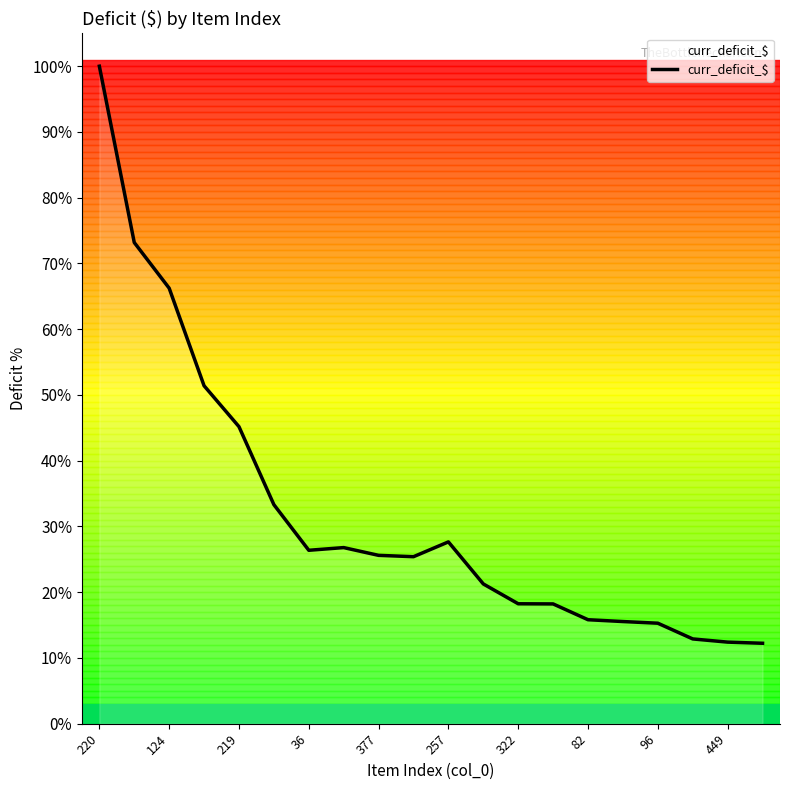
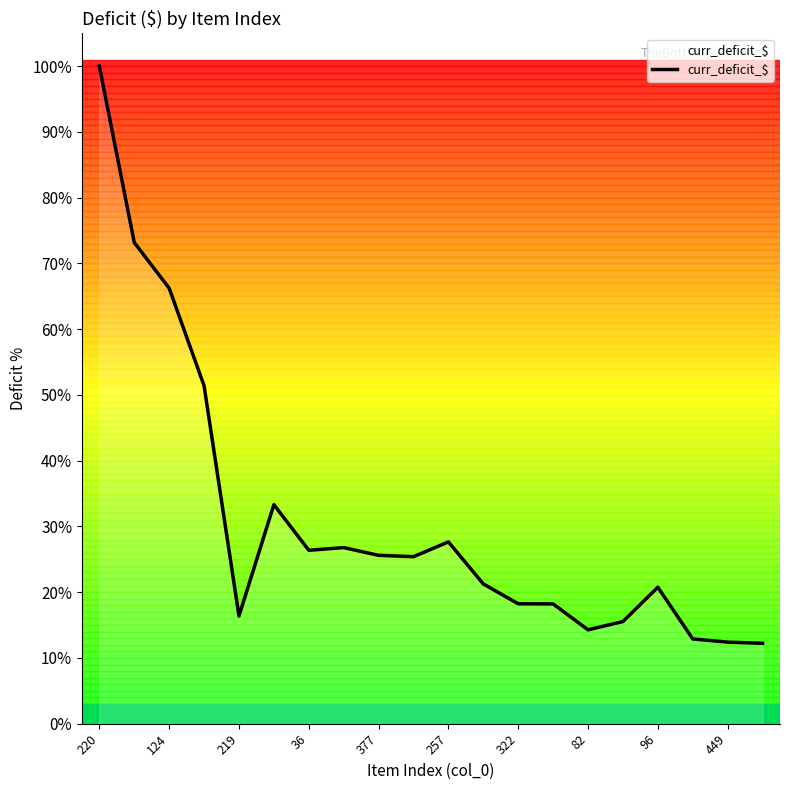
219: 45% -> 16%
82: 16% -> 14%
96: 15% -> 21%
